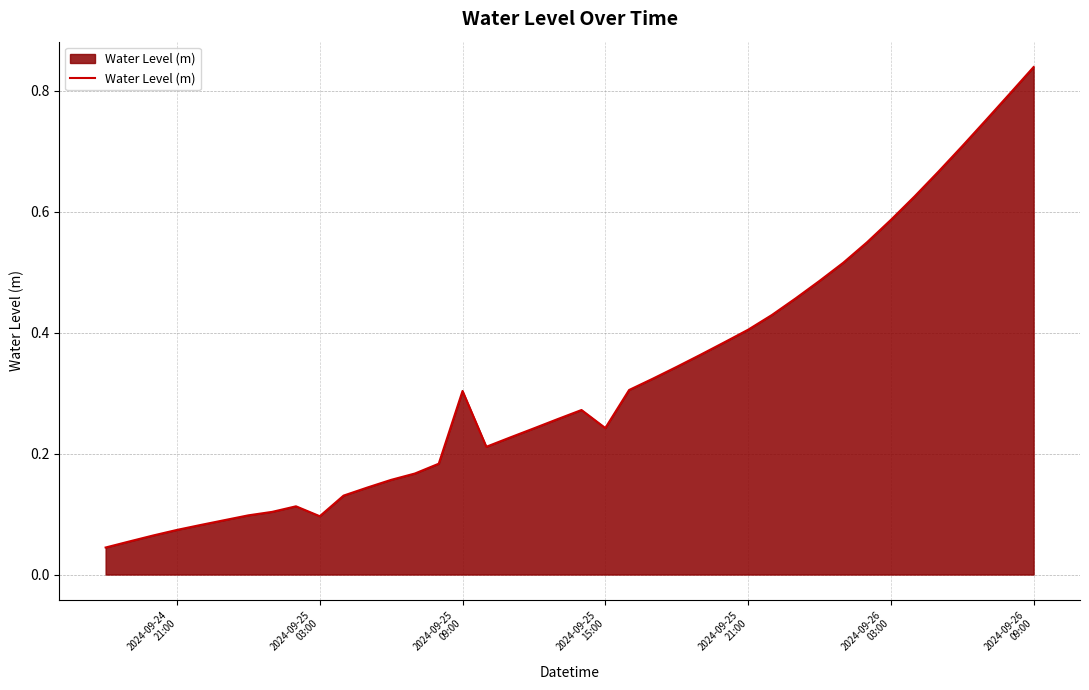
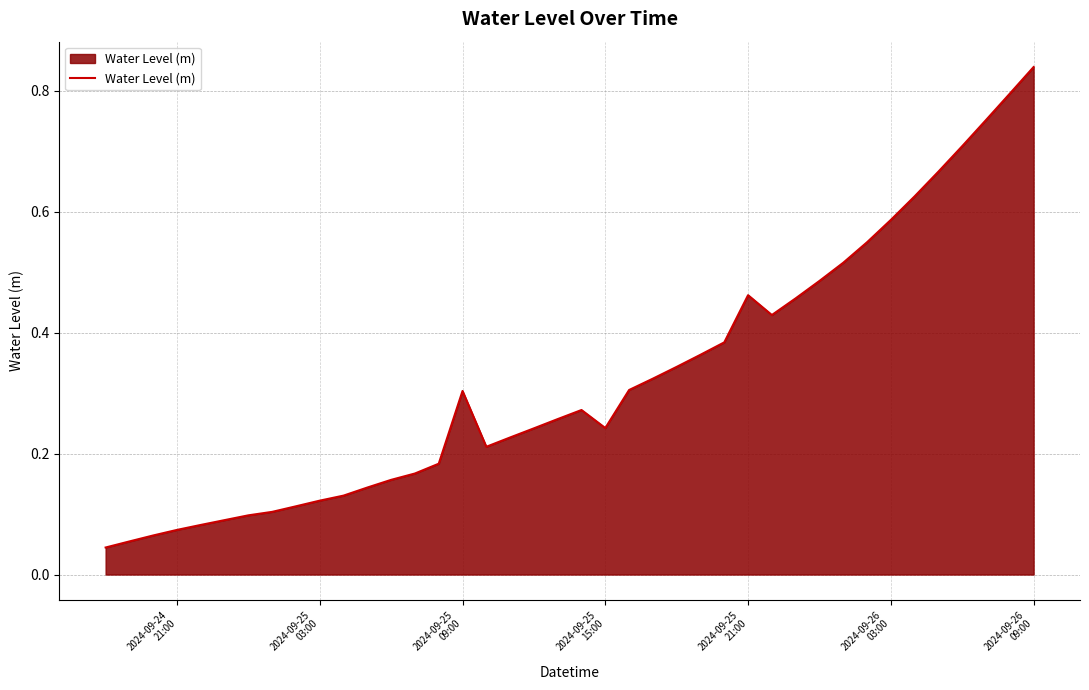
2024-09-25 03:00: 0.10 -> 0.12
2024-09-25 21:00: 0.40 -> 0.46
